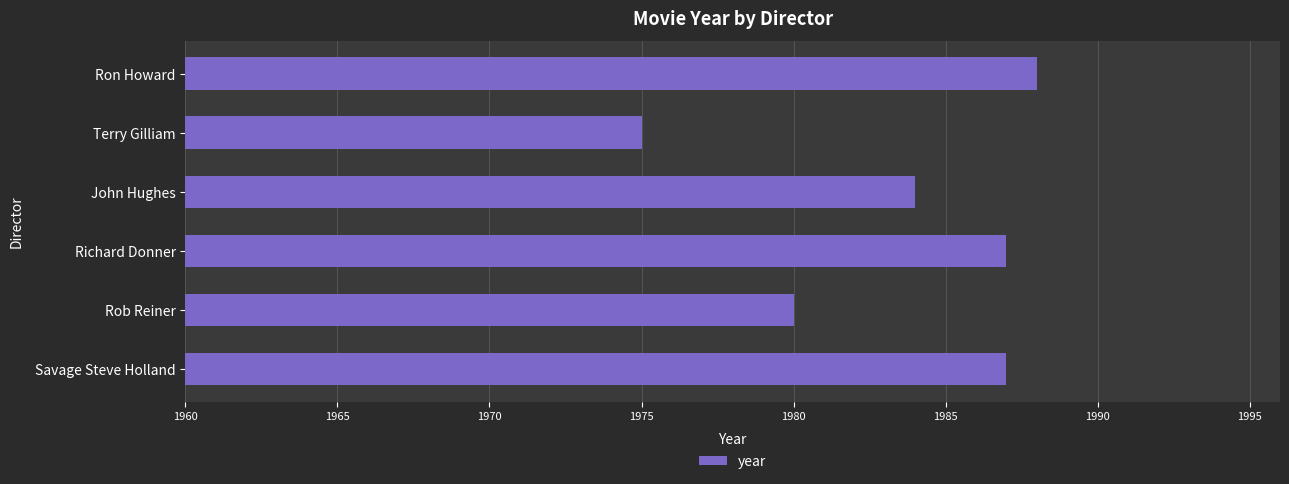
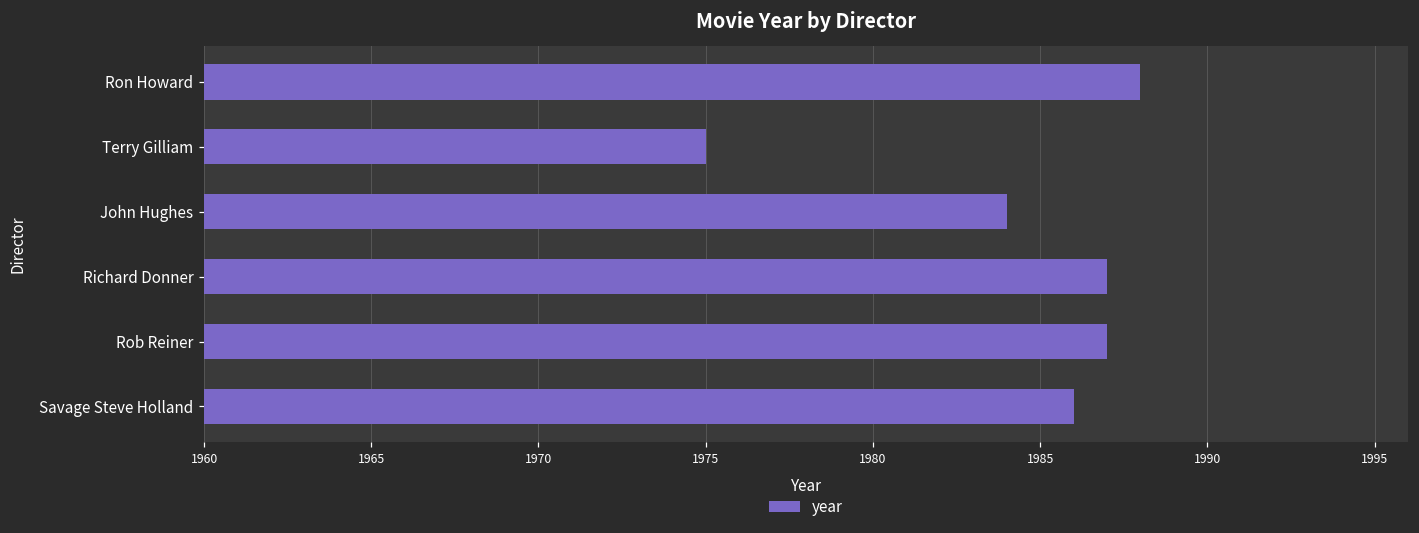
Rob Reiner: 1980 -> 1987
Savage Steve Holland: 1987 -> 1986
